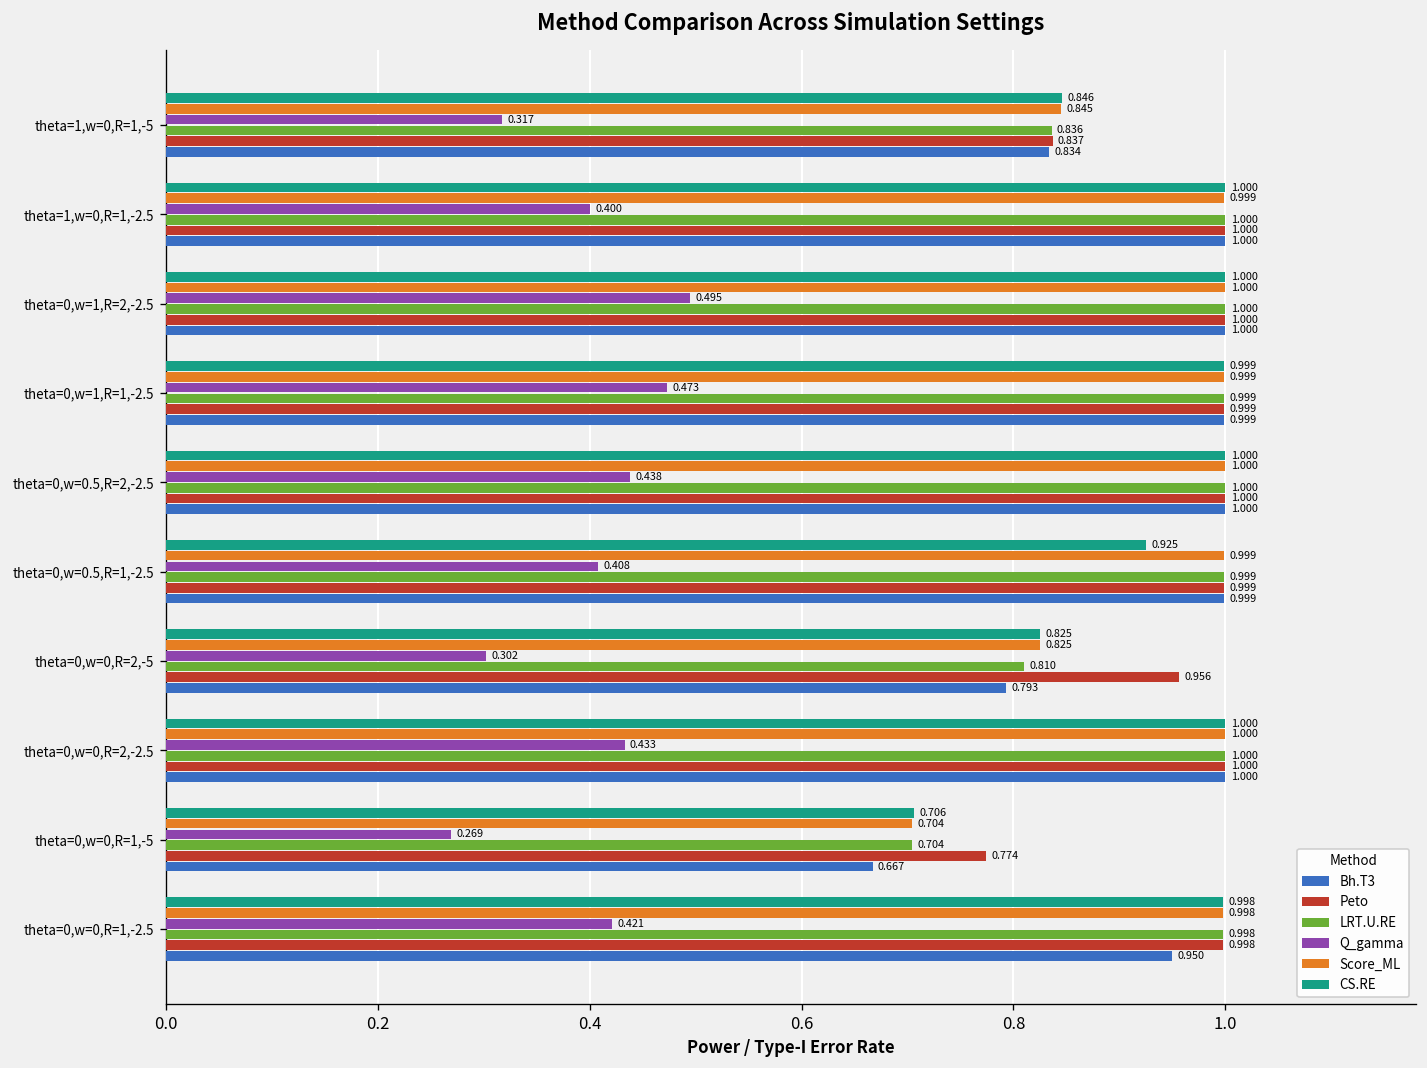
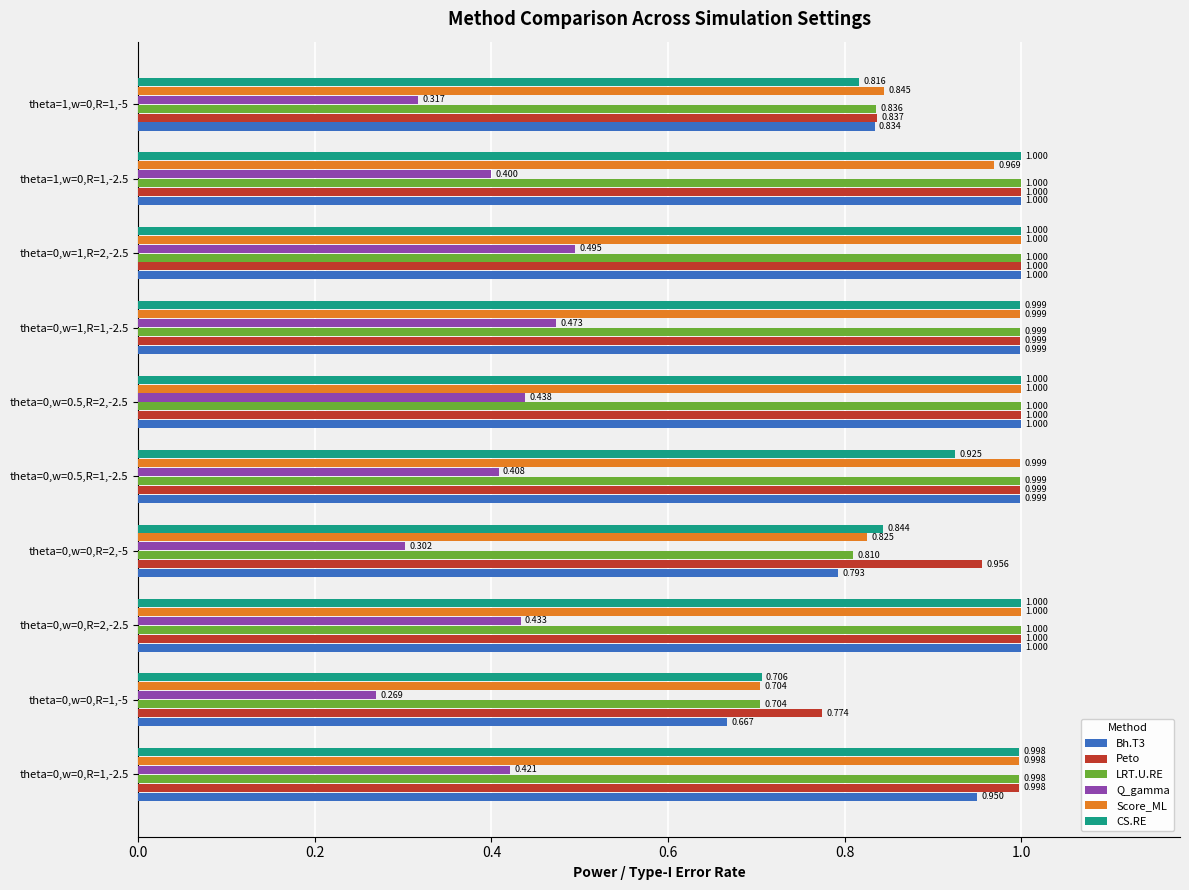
CS.RE, theta=1,w=0,R=1,-5: 0.846 -> 0.816
Score_ML, theta=1,w=0,R=1,-2.5: 0.999 -> 0.969
CS.RE, theta=0,w=0,R=2,-5: 0.825 -> 0.844
